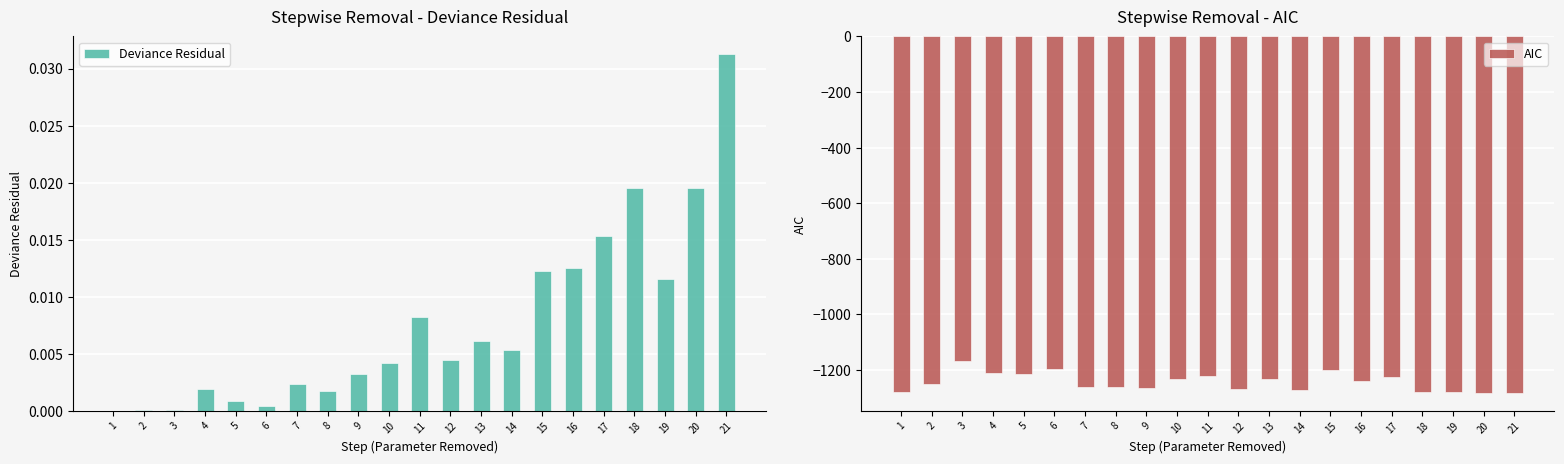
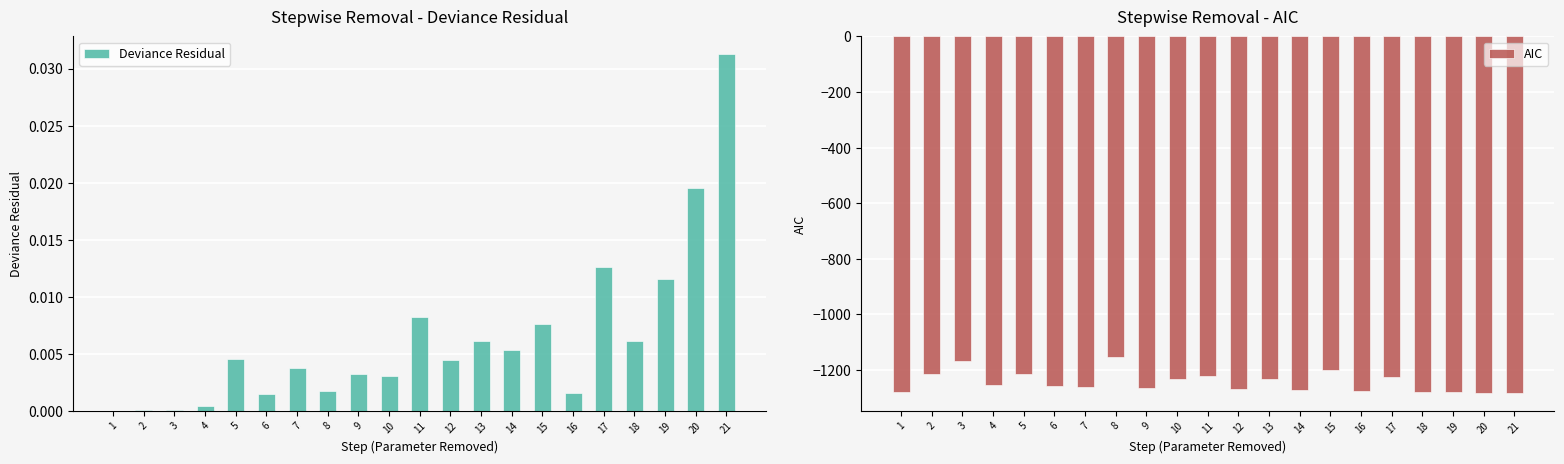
Stepwise Removal - Deviance Residual, 4: 0.0019 -> 0.0004
Stepwise Removal - Deviance Residual, 5: 0.0009 -> 0.0046
Stepwise Removal - Deviance Residual, 6: 0.0004 -> 0.0015
Stepwise Removal - Deviance Residual, 7: 0.0023 -> 0.0037
Stepwise Removal - Deviance Residual, 10: 0.0042 -> 0.0030
Stepwise Removal - Deviance Residual, 15: 0.0122 -> 0.0076
Stepwise Removal - Deviance Residual, 16: 0.0125 -> 0.0015
Stepwise Removal - Deviance Residual, 17: 0.0153 -> 0.0126
Stepwise Removal - Deviance Residual, 18: 0.0195 -> 0.0061
Stepwise Removal - AIC, 2: -1250 -> -1220
Stepwise Removal - AIC, 4: -1210 -> -1250
Stepwise Removal - AIC, 6: -1200 -> -1260
Stepwise Removal - AIC, 8: -1260 -> -1150
Stepwise Removal - AIC, 16: -1240 -> -1280
